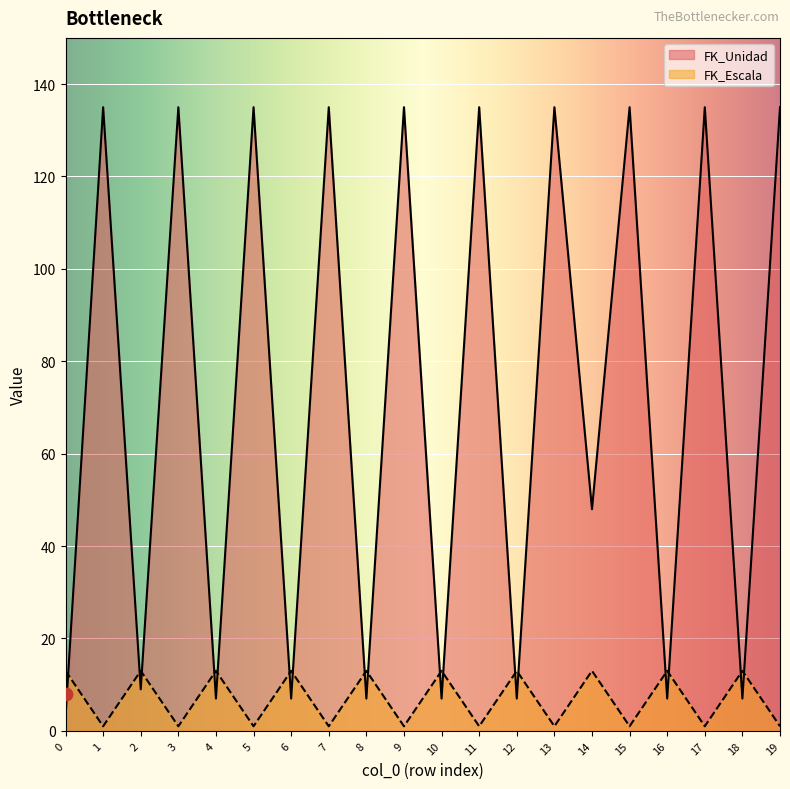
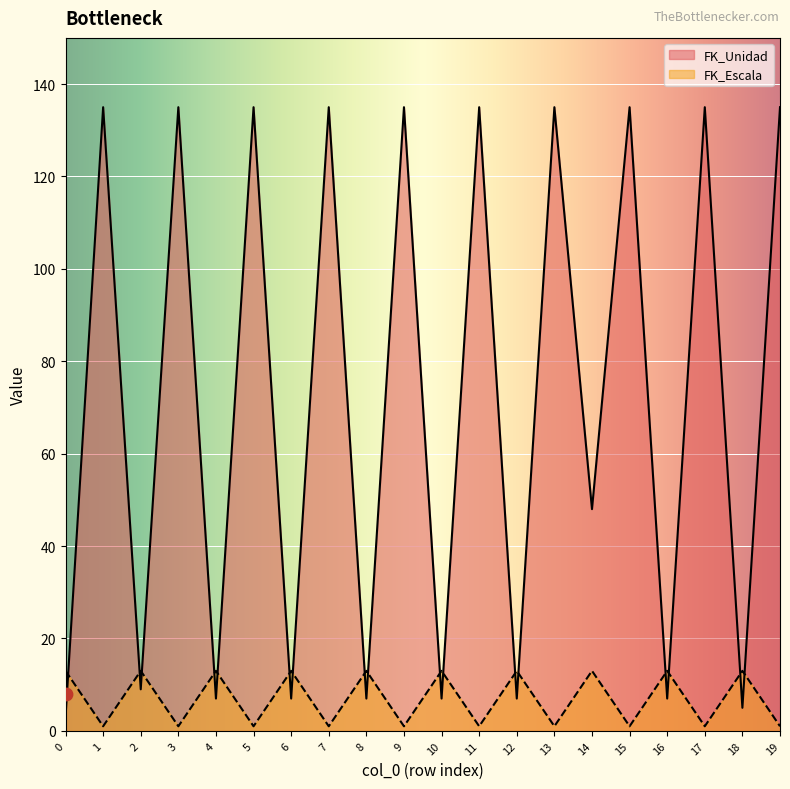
FK_Unidad, 18: 7 -> 5
